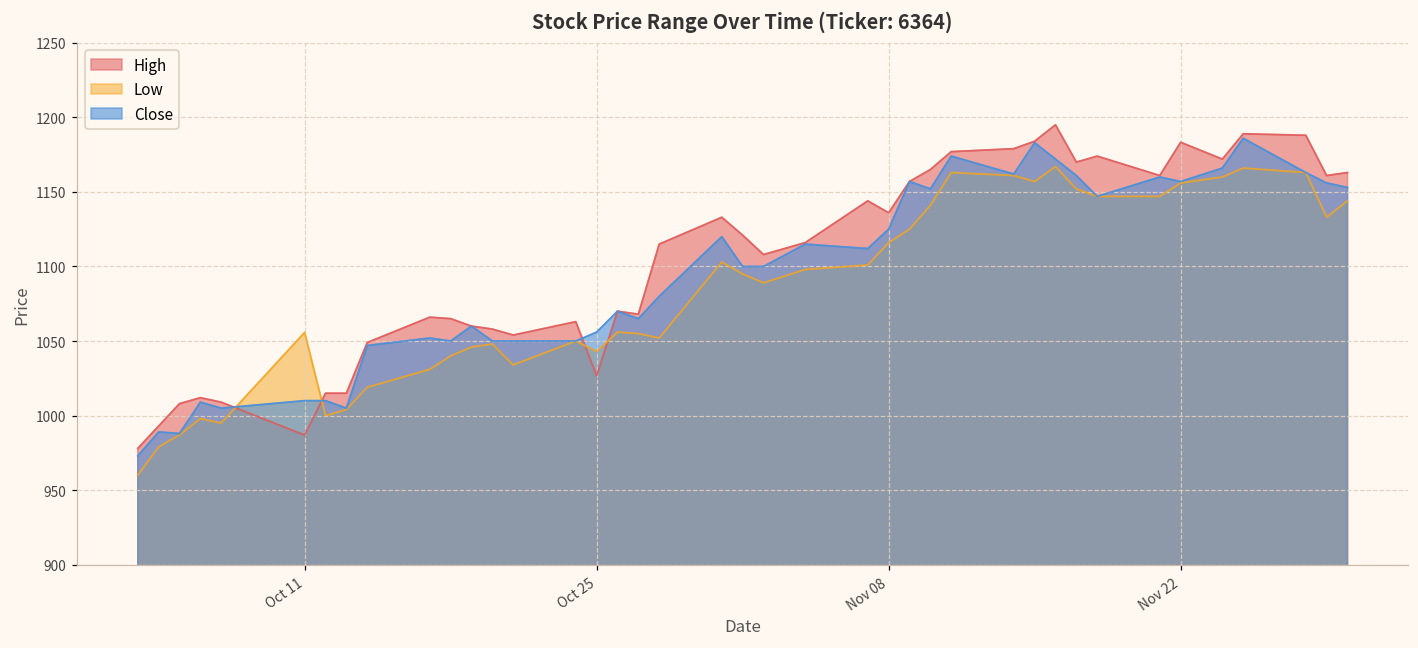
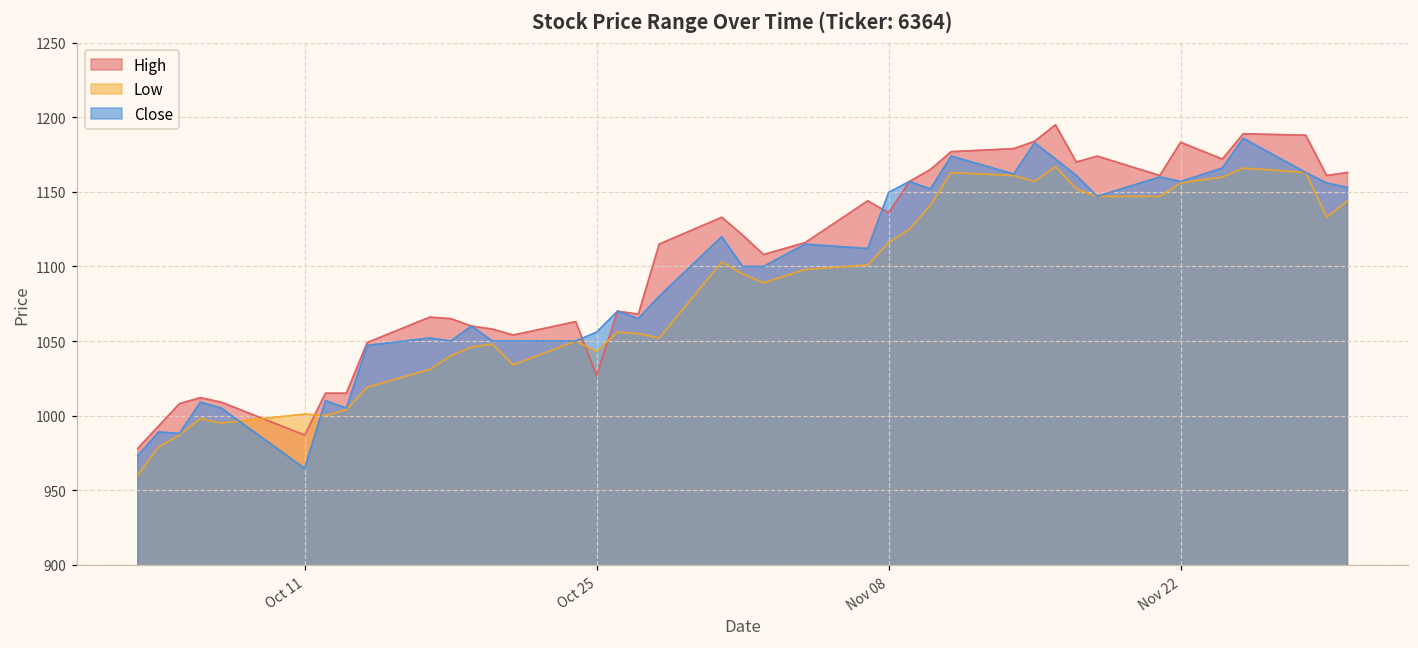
Low, Oct 11: 1056 -> 1001
Close, Oct 11: 1010 -> 965
Close, Nov 08: 1125 -> 1150
